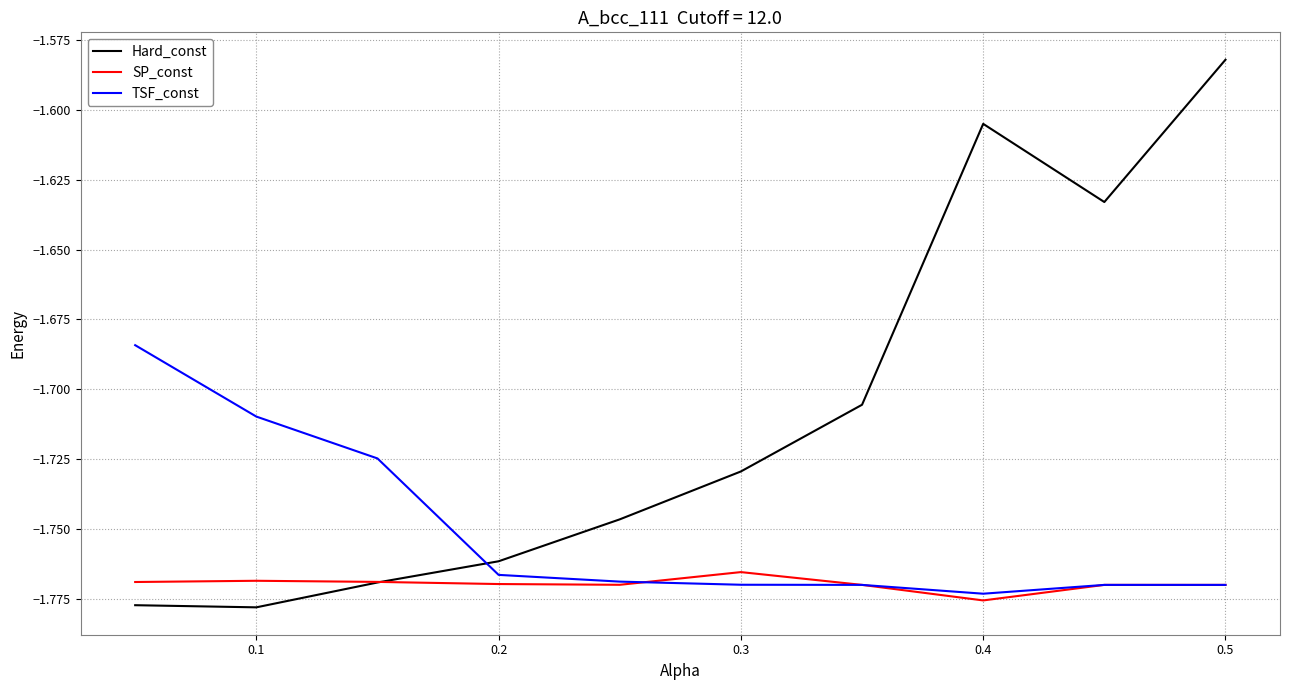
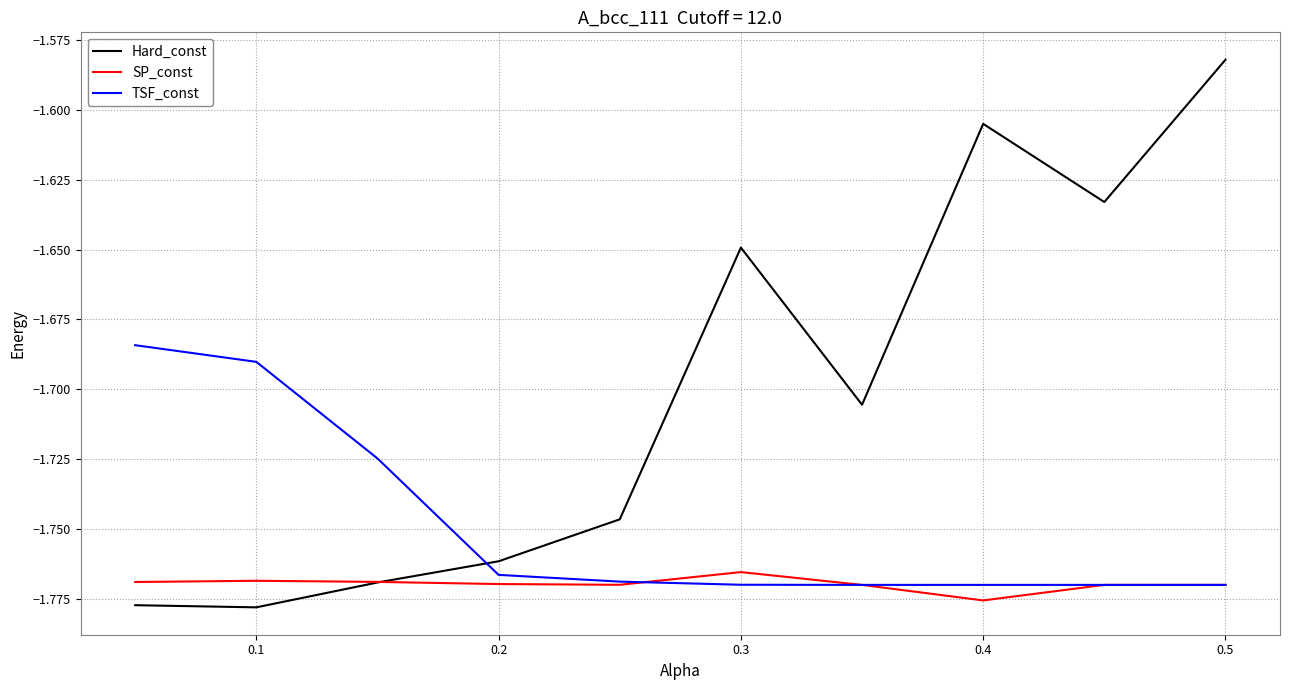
TSF_const, 0.1: -1.710 -> -1.690
Hard_const, 0.3: -1.729 -> -1.649
TSF_const, 0.4: -1.773 -> -1.770
